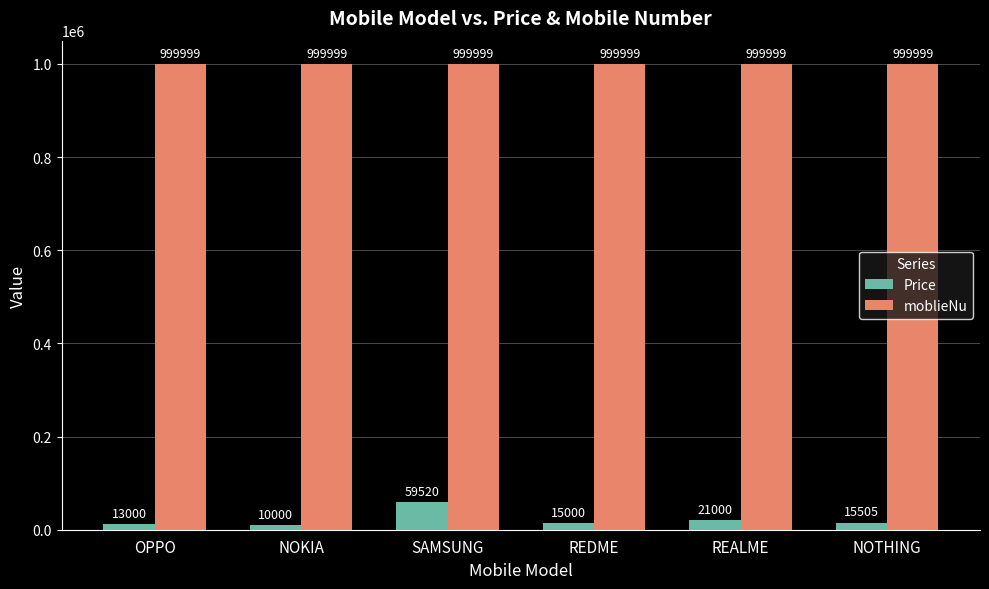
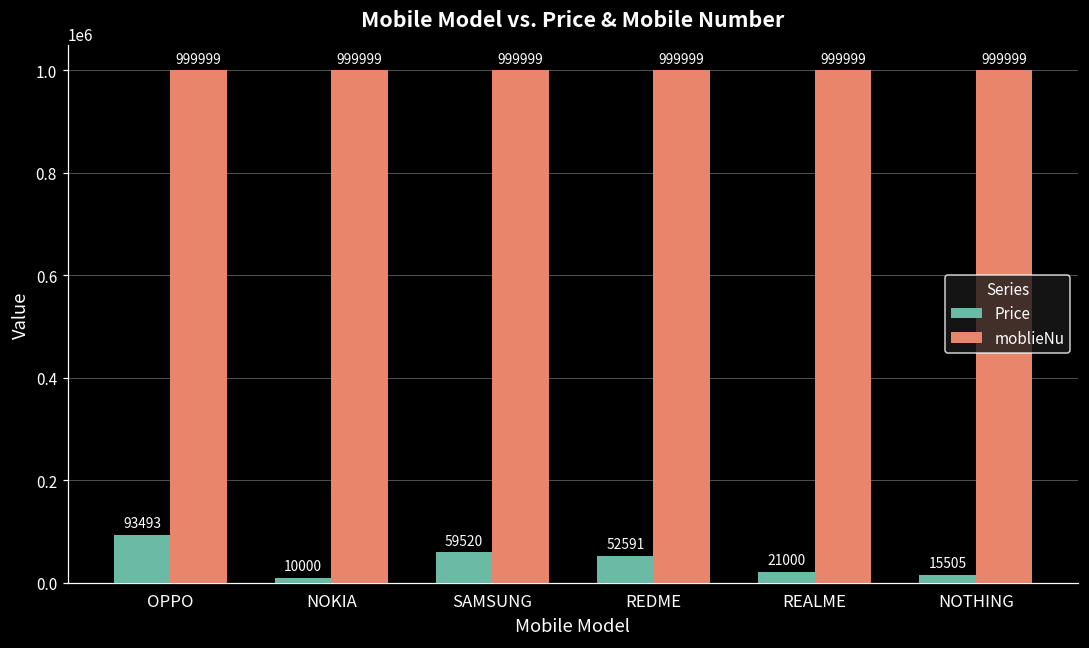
Price, OPPO: 13000 -> 93493
Price, REDME: 15000 -> 52591
